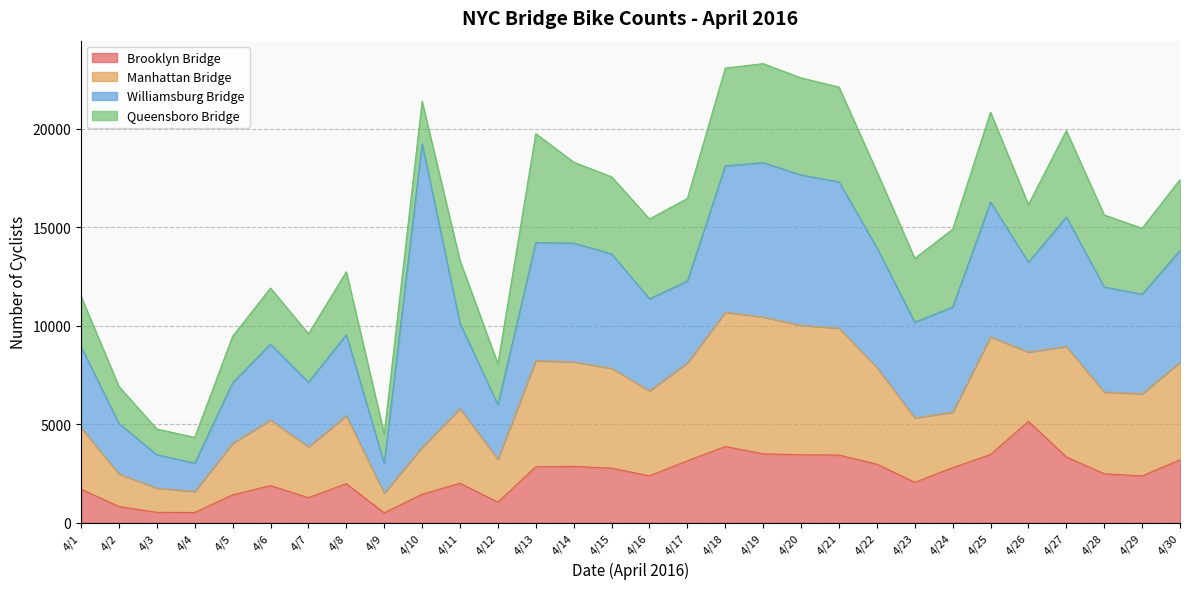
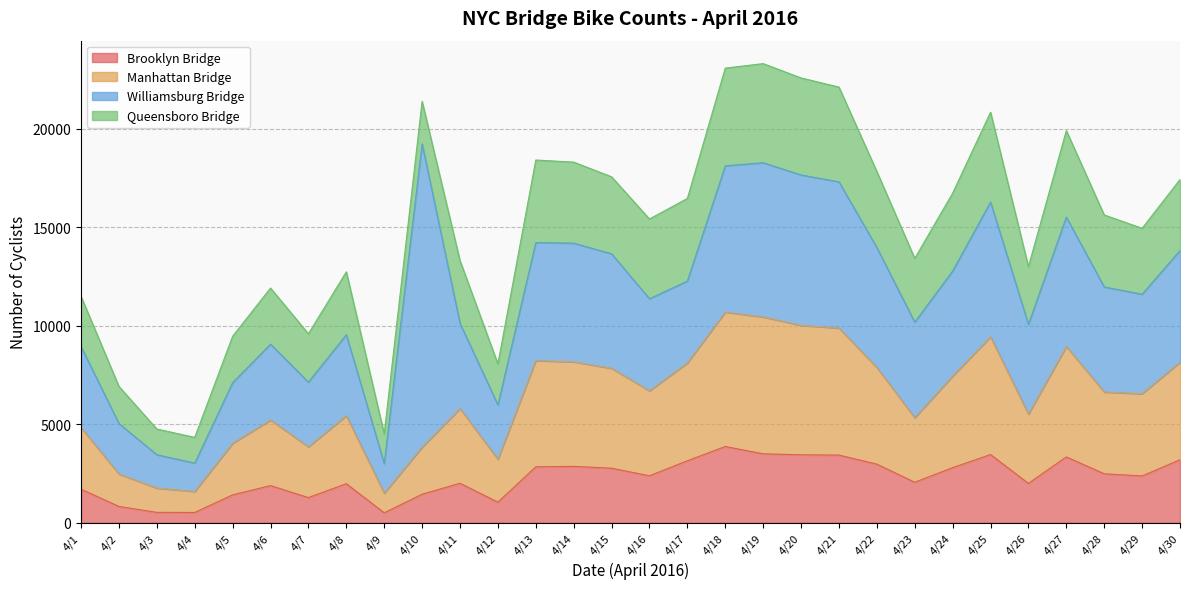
Queensboro Bridge, 4/13: 5500 -> 4200
Manhattan Bridge, 4/24: 2800 -> 4700
Brooklyn Bridge, 4/26: 5100 -> 2000
